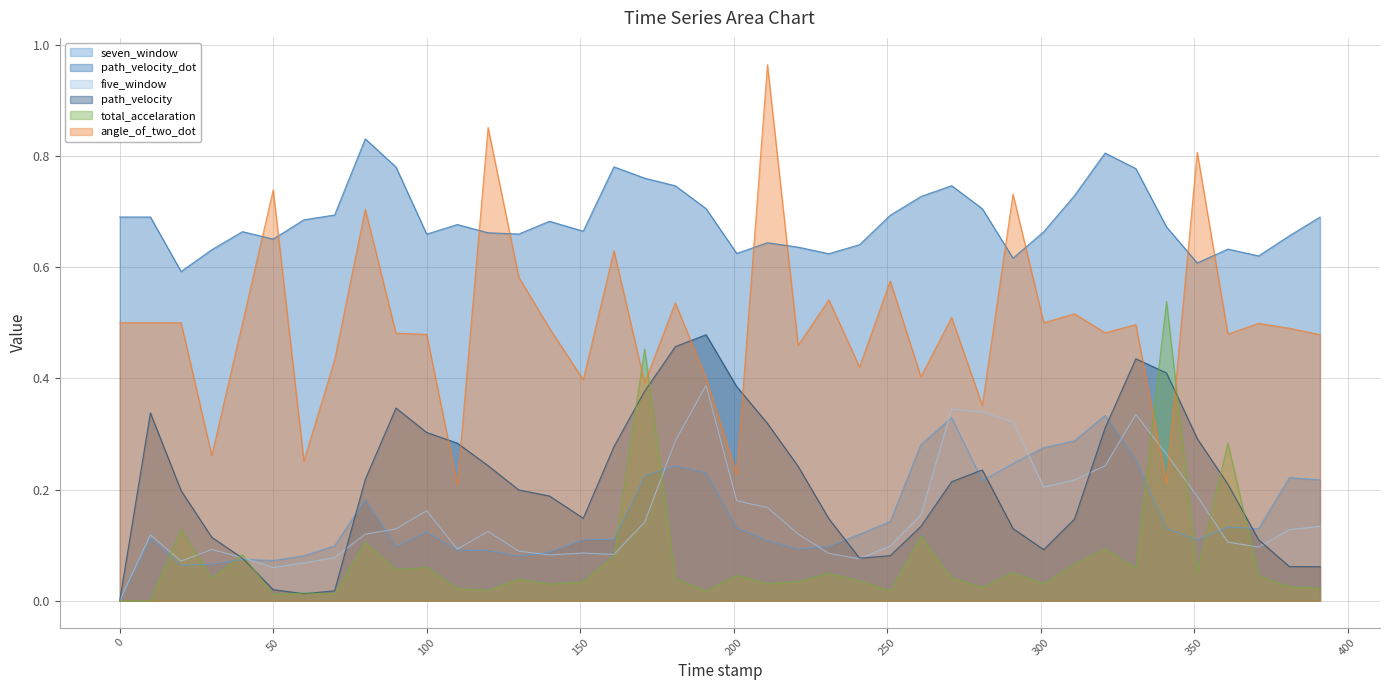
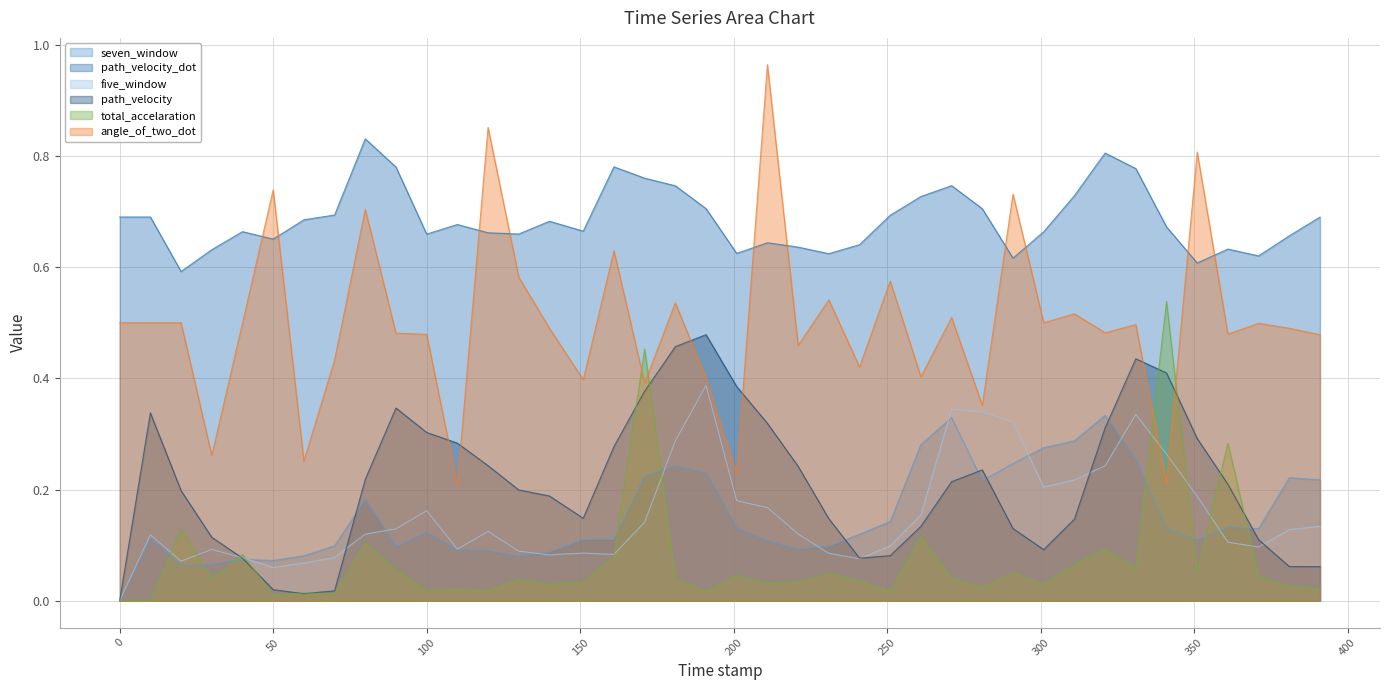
total_accelaration, 100: 0.06 -> 0.02
